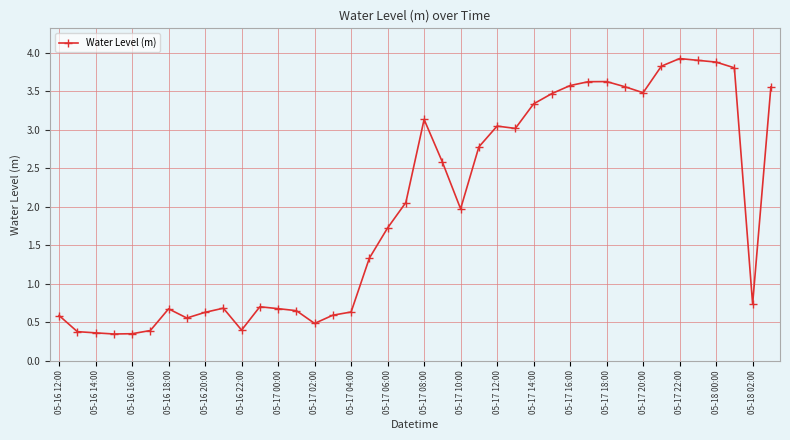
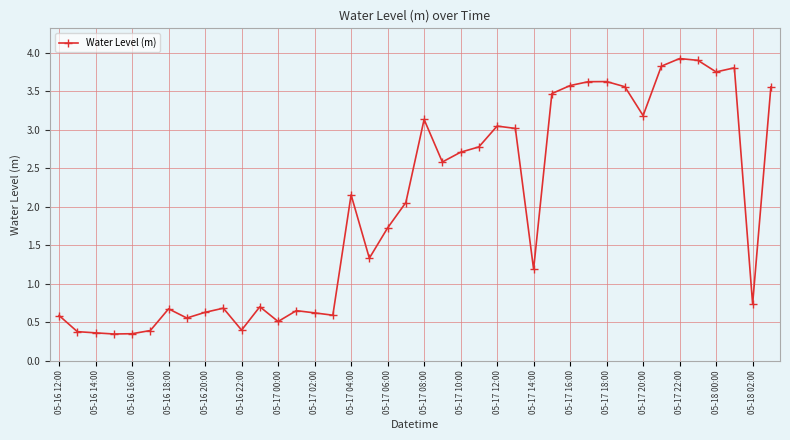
05-17 00:00: 0.7 -> 0.5
05-17 02:00: 0.5 -> 0.6
05-17 04:00: 0.6 -> 2.2
05-17 10:00: 2.0 -> 2.7
05-17 14:00: 3.3 -> 1.2
05-17 20:00: 3.5 -> 3.2
05-18 00:00: 3.9 -> 3.8
